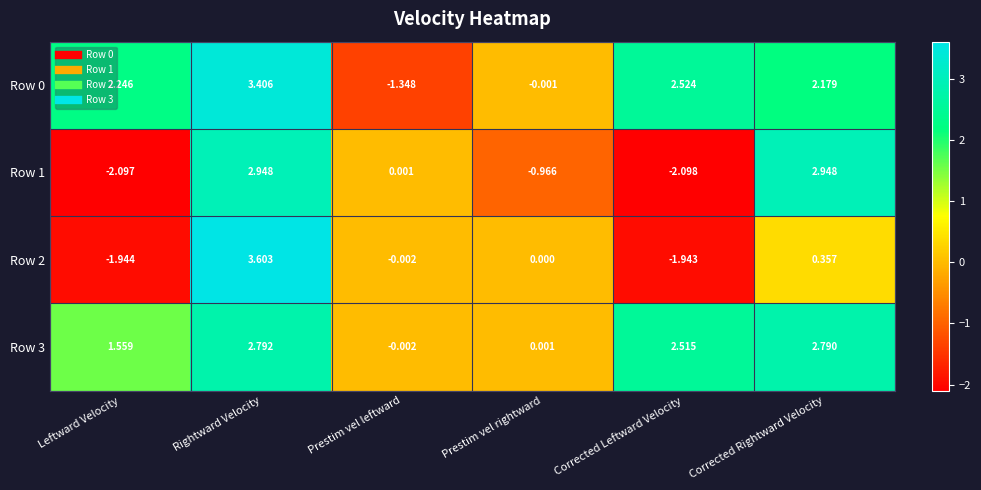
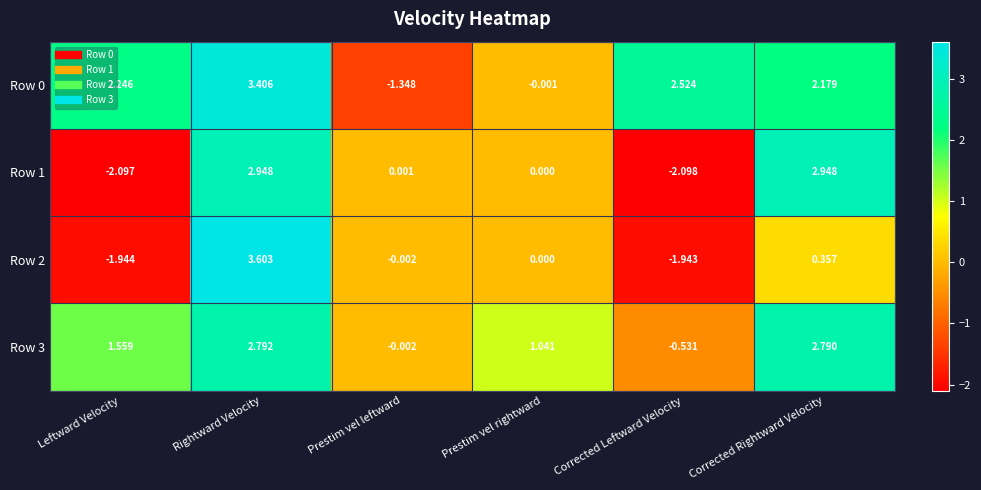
Row 1, Prestim vel rightward: -0.966 -> 0.000
Row 3, Prestim vel rightward: 0.001 -> 1.041
Row 3, Corrected Leftward Velocity: 2.515 -> -0.531
